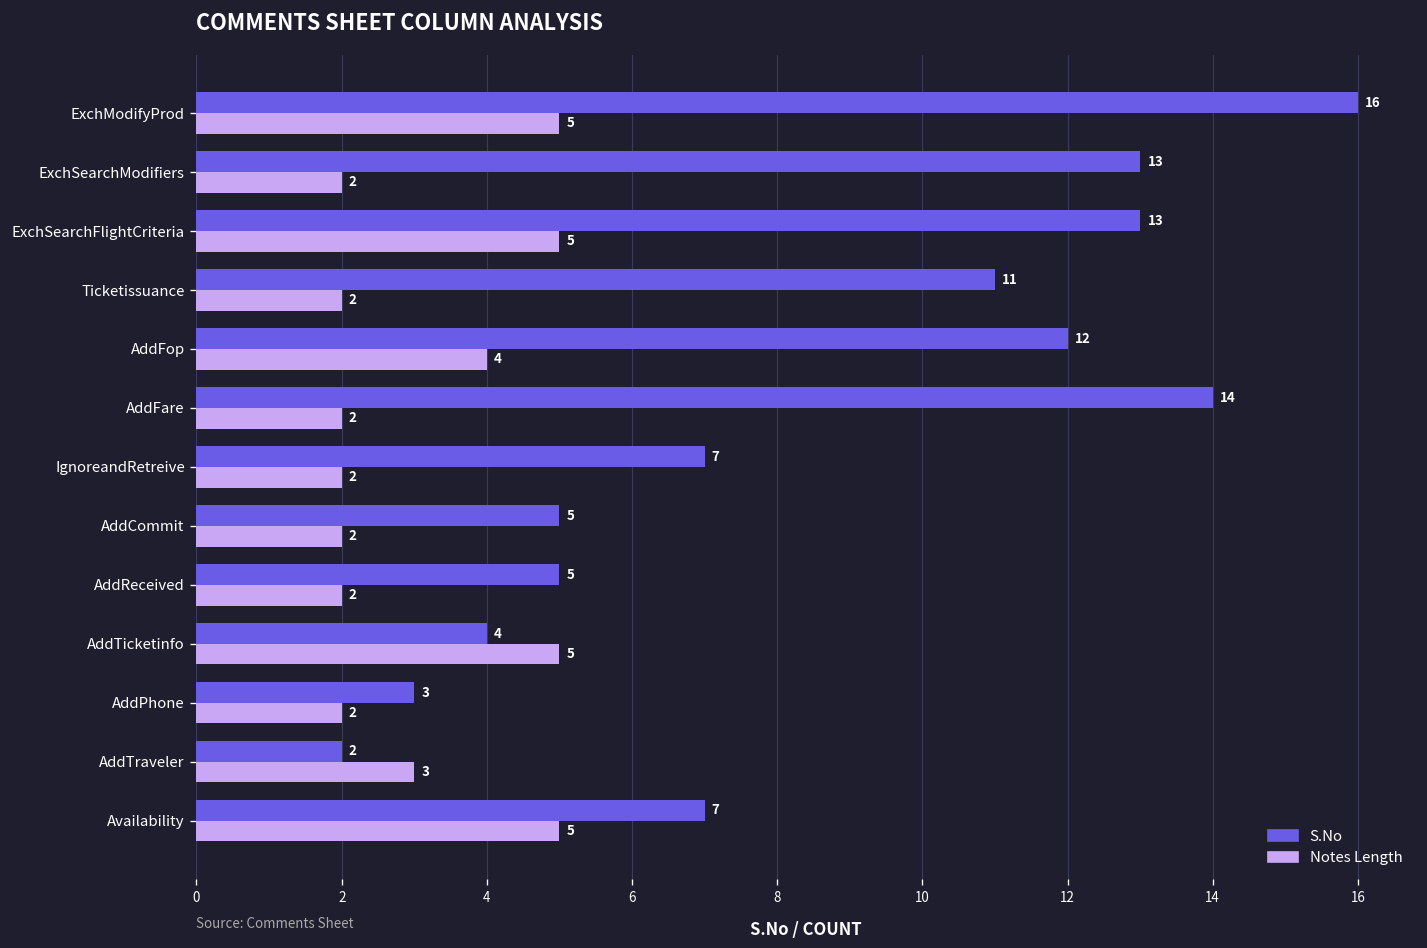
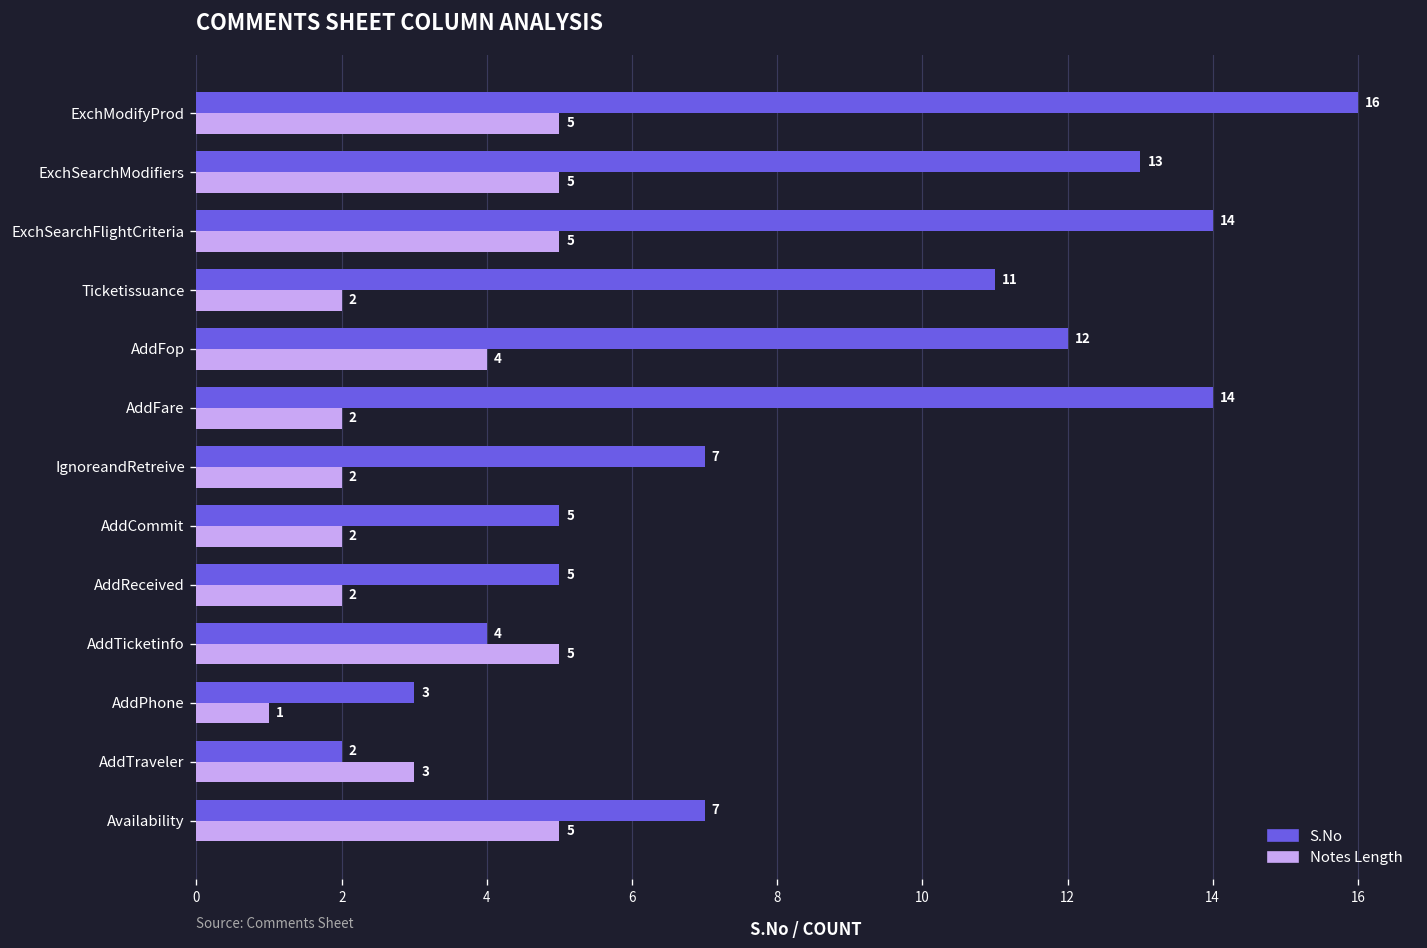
Notes Length, ExchSearchModifiers: 2 -> 5
S.No, ExchSearchFlightCriteria: 13 -> 14
Notes Length, AddPhone: 2 -> 1
